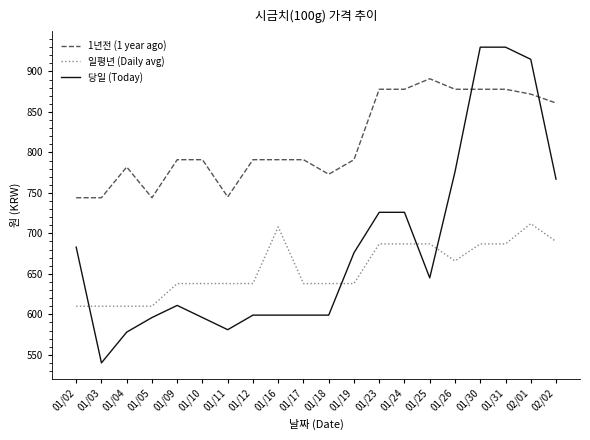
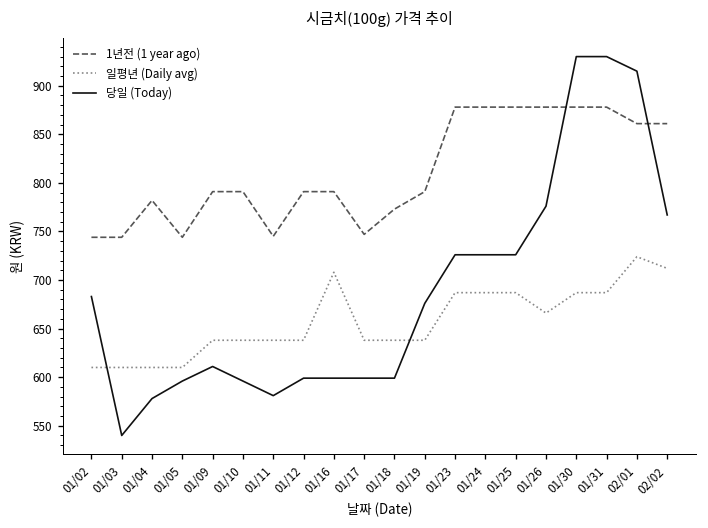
1년전 (1 year ago), 01/17: 790 -> 750
1년전 (1 year ago), 01/25: 890 -> 880
당일 (Today), 01/25: 650 -> 730
1년전 (1 year ago), 02/01: 870 -> 860
일평년 (Daily avg), 02/01: 710 -> 720
일평년 (Daily avg), 02/02: 690 -> 710
